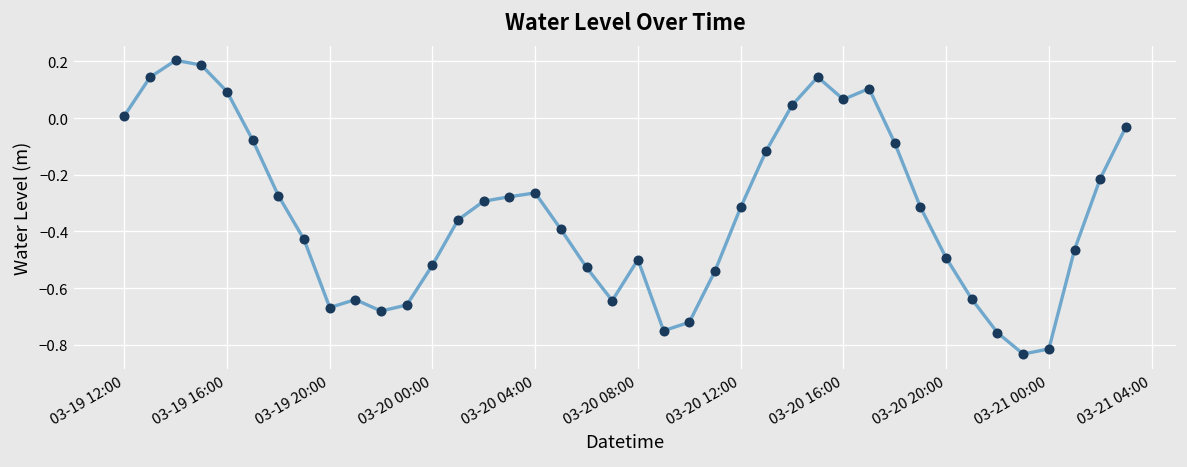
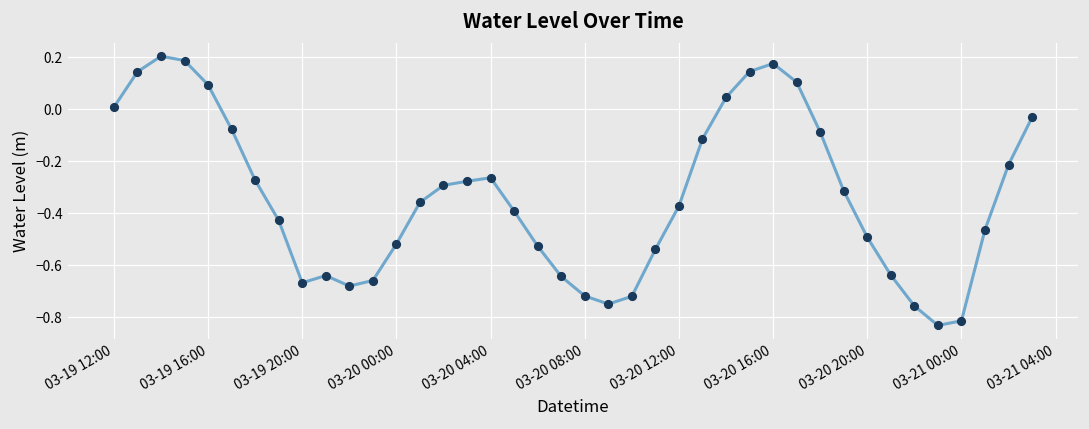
03-20 08:00: -0.50 -> -0.72
03-20 12:00: -0.32 -> -0.37
03-20 16:00: 0.07 -> 0.18
